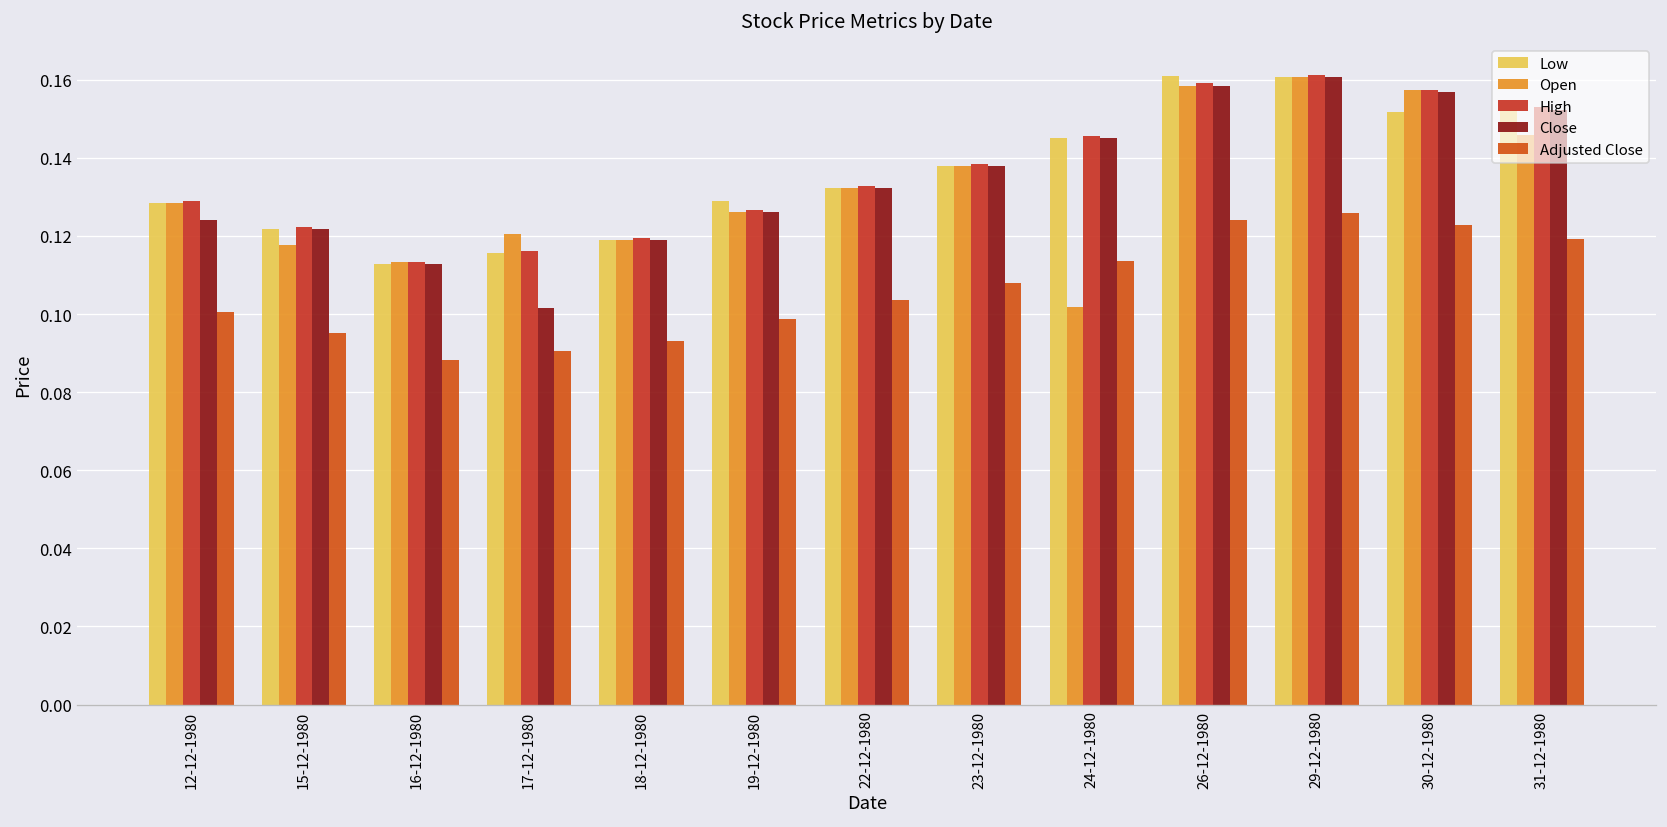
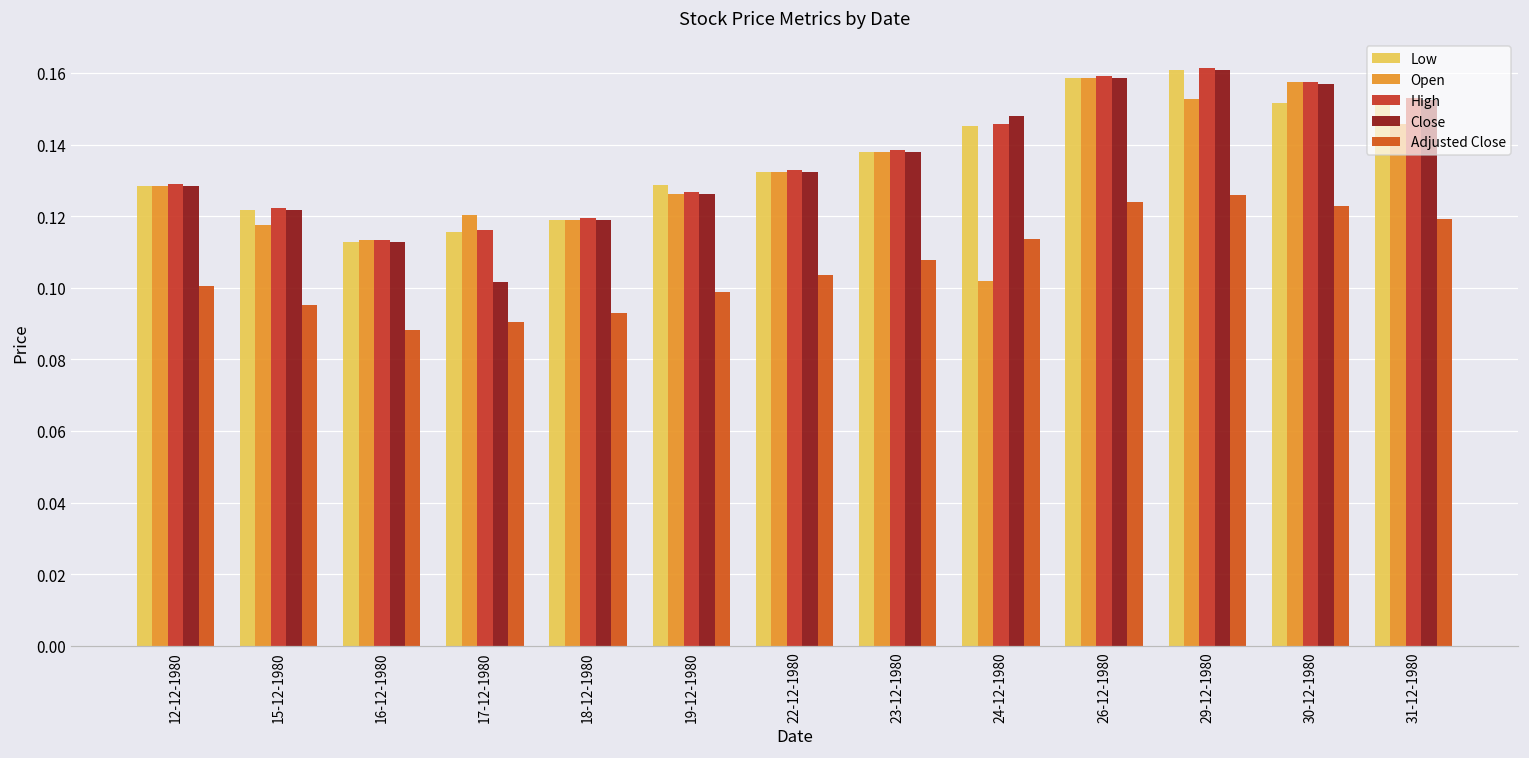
Close, 12-12-1980: 0.124 -> 0.128
Close, 24-12-1980: 0.145 -> 0.148
Low, 26-12-1980: 0.161 -> 0.158
Open, 29-12-1980: 0.161 -> 0.153
